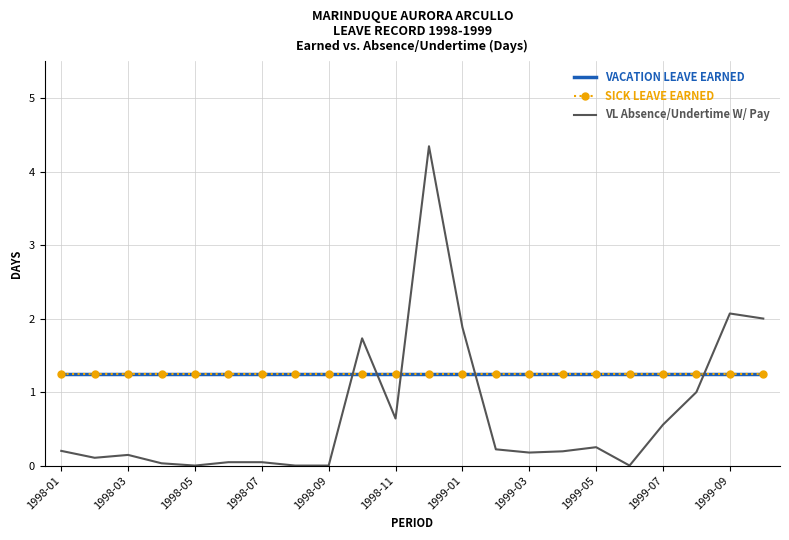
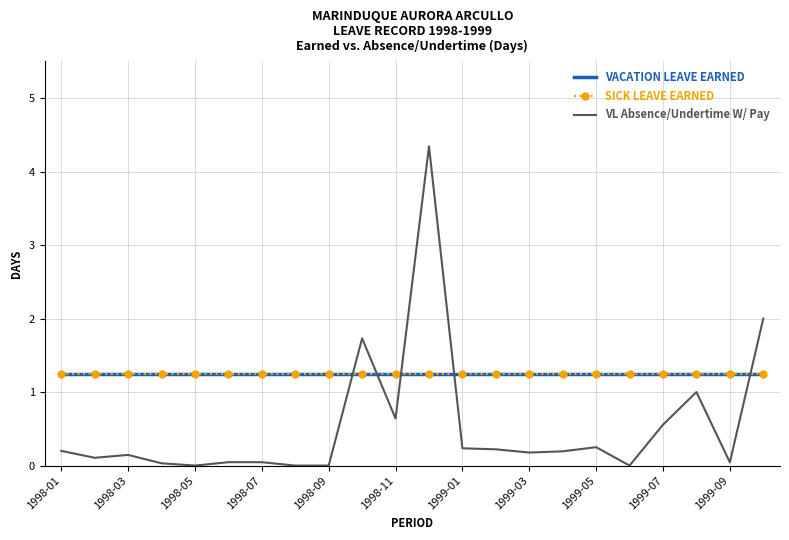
VL Absence/Undertime W/ Pay, 1999-01: 1.9 -> 0.2
VL Absence/Undertime W/ Pay, 1999-09: 2.1 -> 0.0
